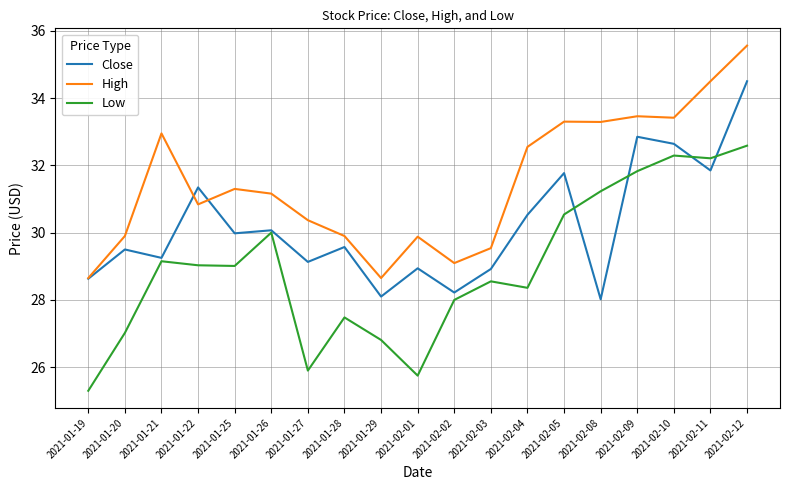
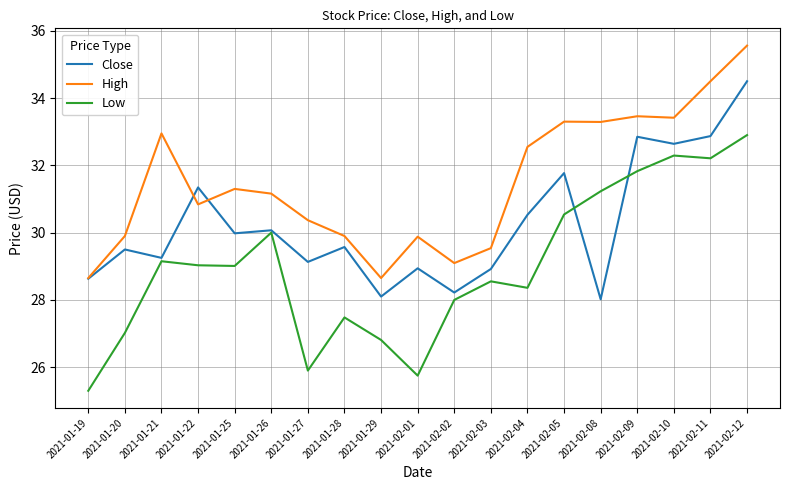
Close, 2021-02-11: 31.8 -> 32.9
Low, 2021-02-12: 32.6 -> 32.9
